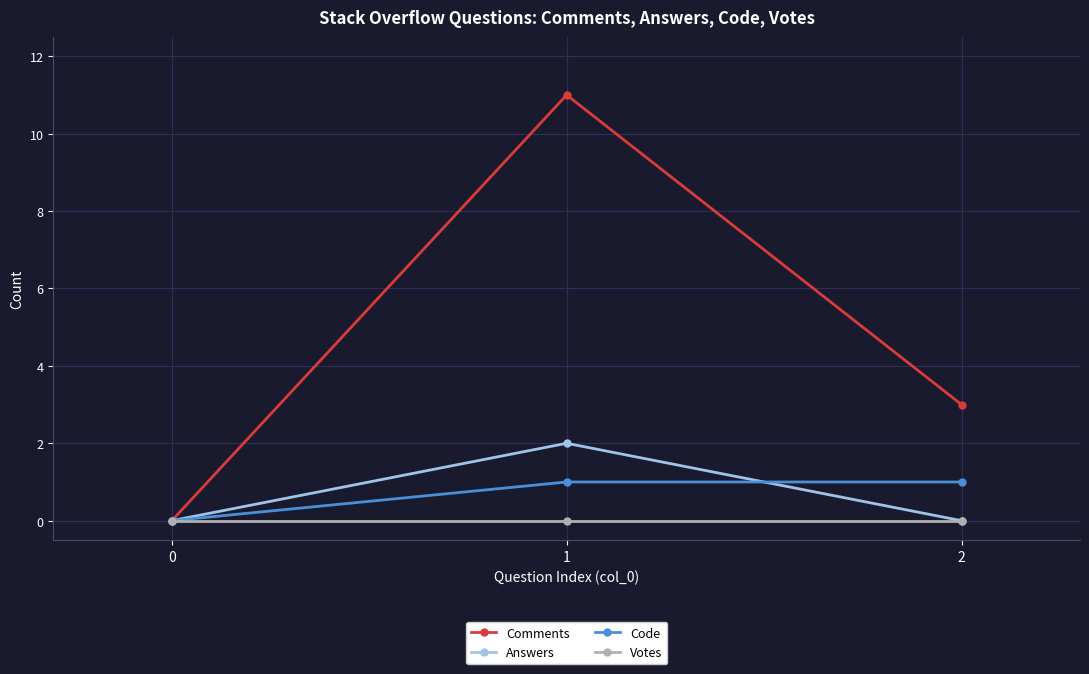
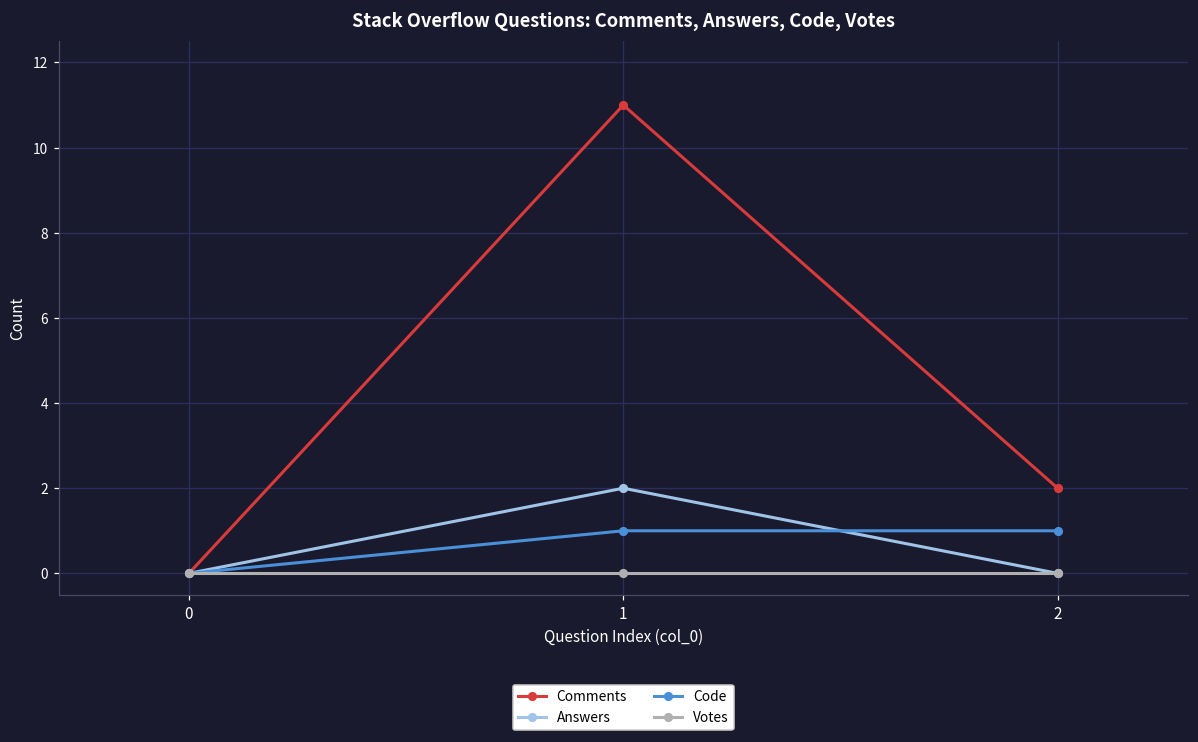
Comments, 2: 3 -> 2
